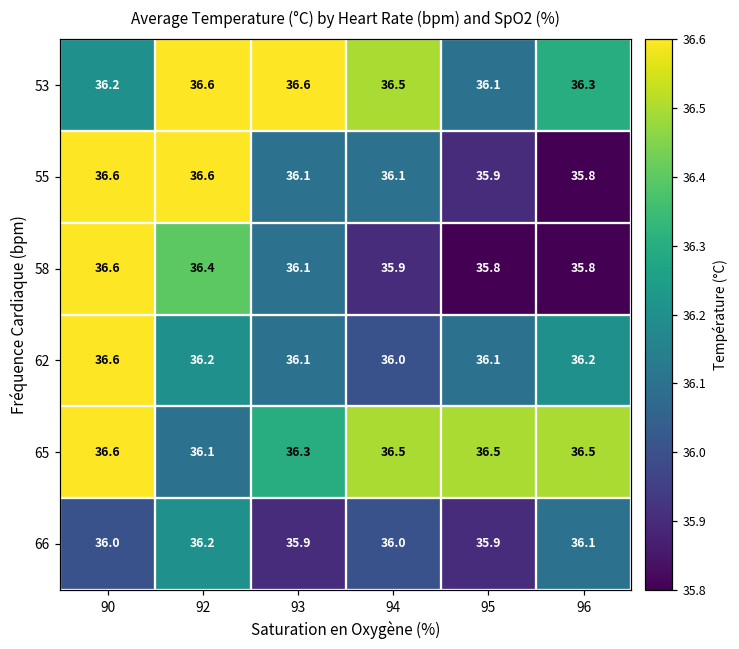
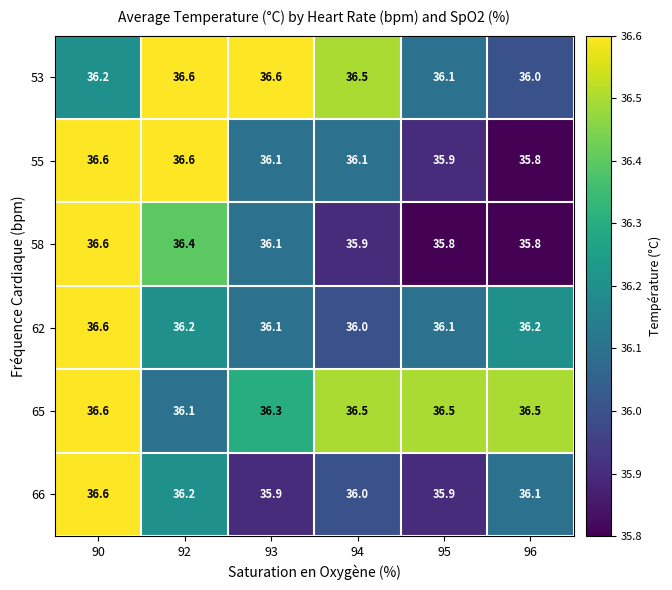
53, 96: 36.3 -> 36.0
66, 90: 36.0 -> 36.6
